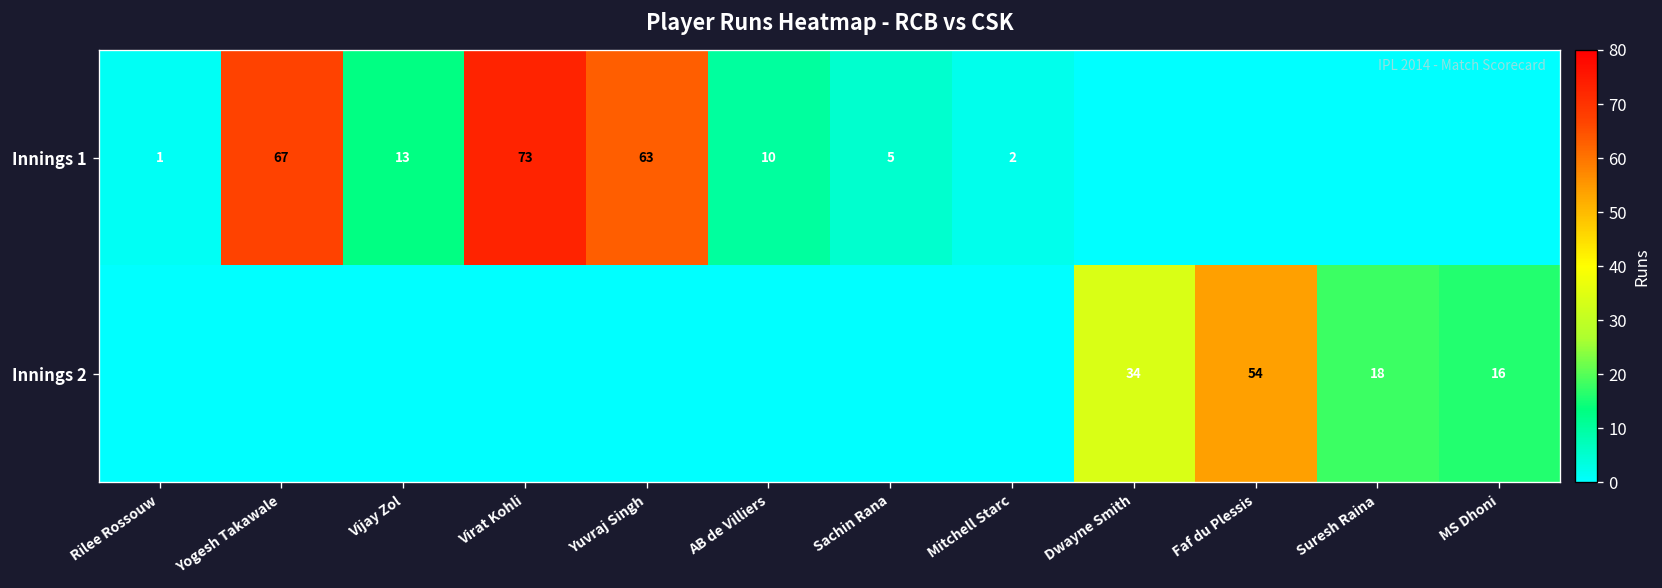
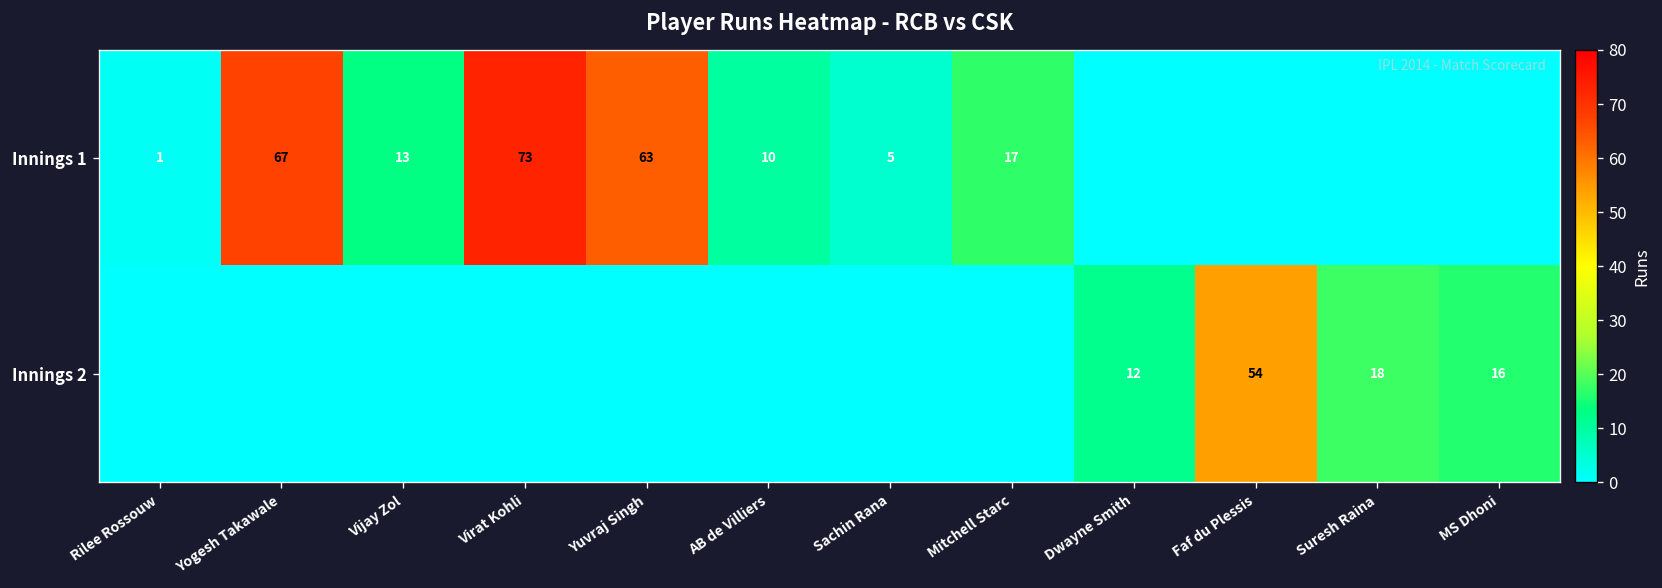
Innings 1, Mitchell Starc: 2 -> 17
Innings 2, Dwayne Smith: 34 -> 12
